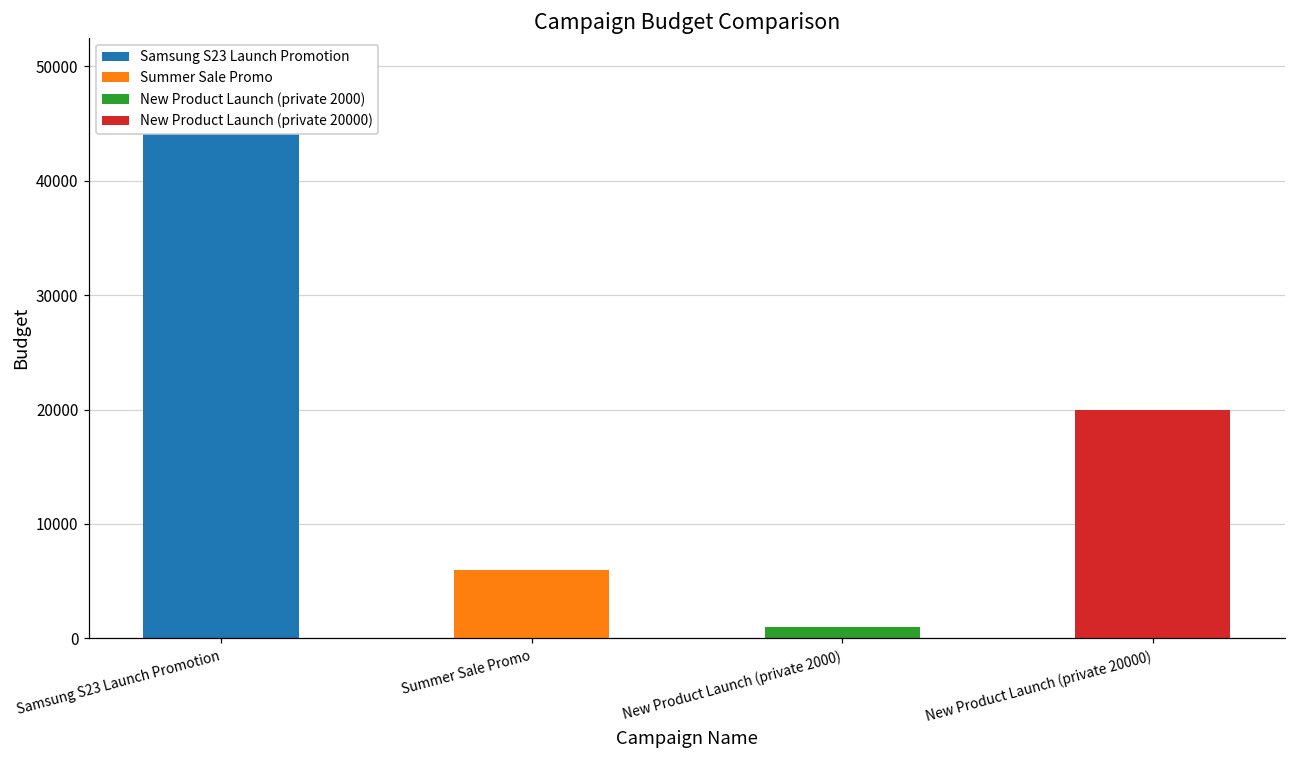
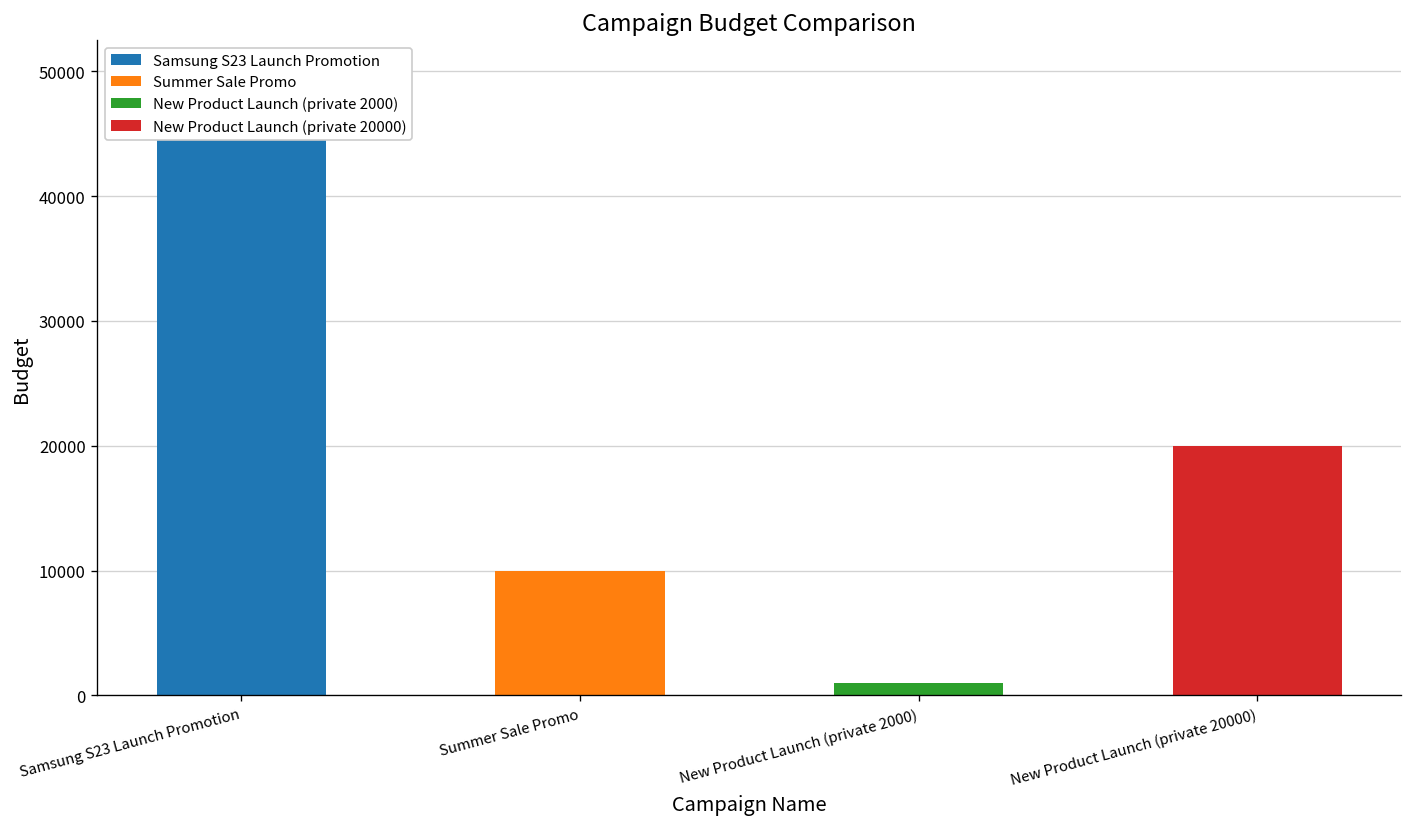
Summer Sale Promo: 5900 -> 10000
